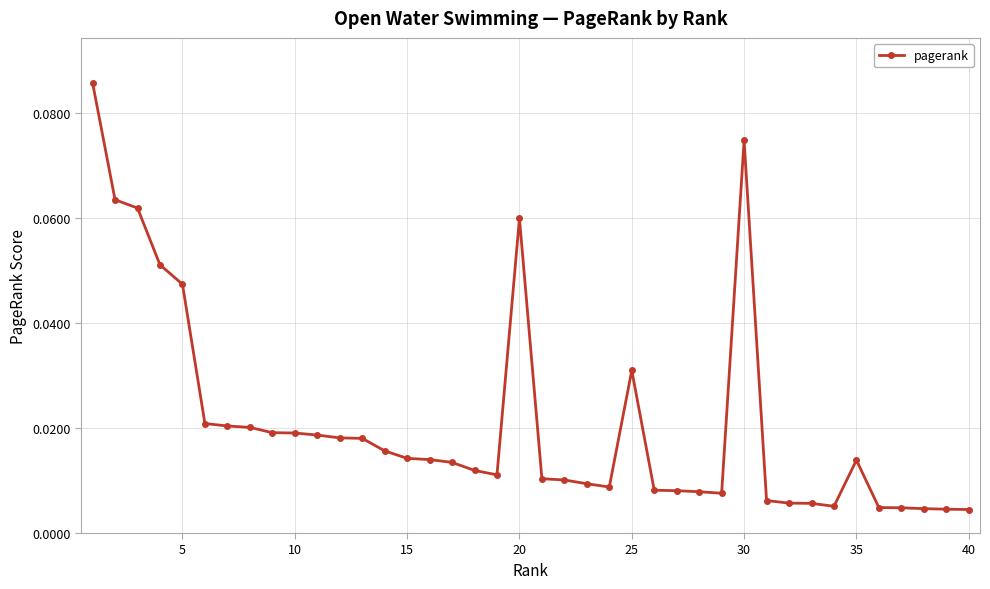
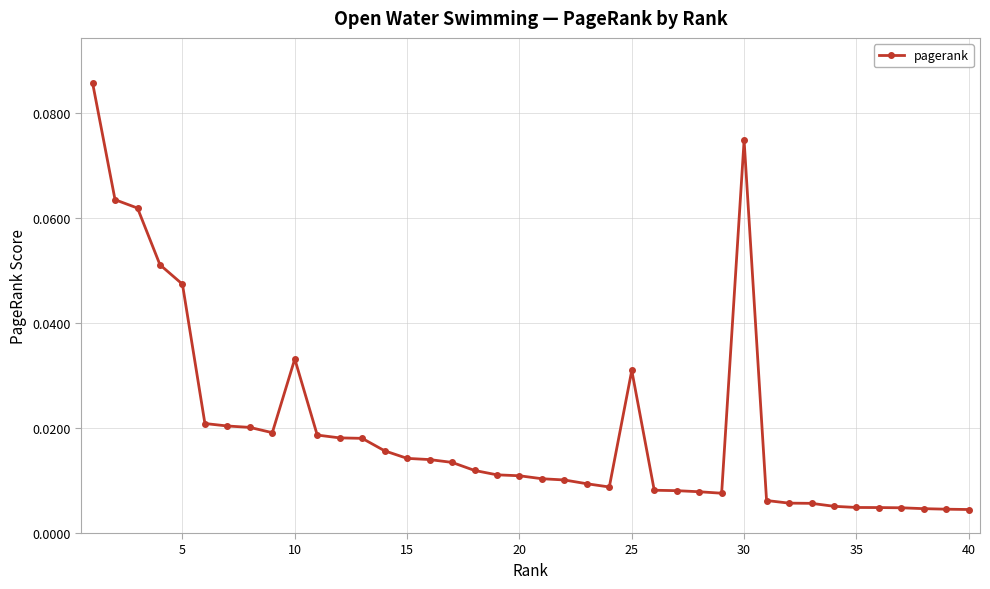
10: 0.019 -> 0.033
20: 0.060 -> 0.011
35: 0.014 -> 0.005
